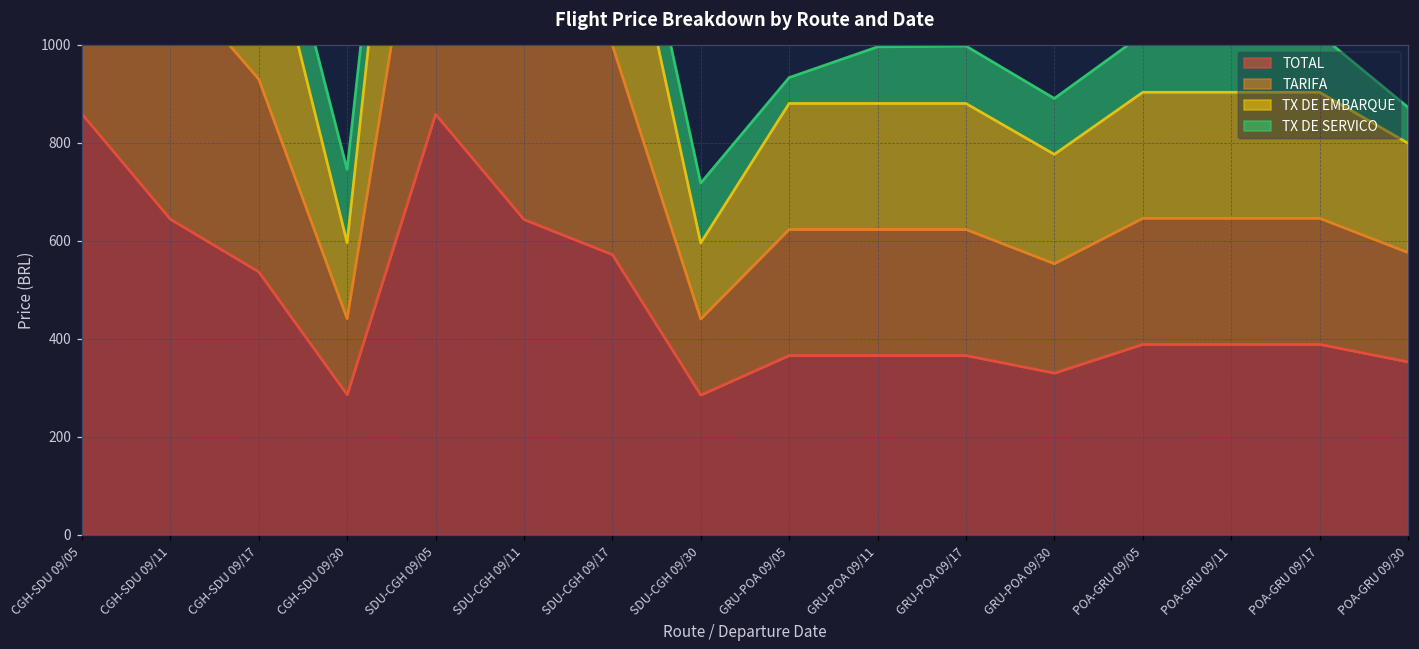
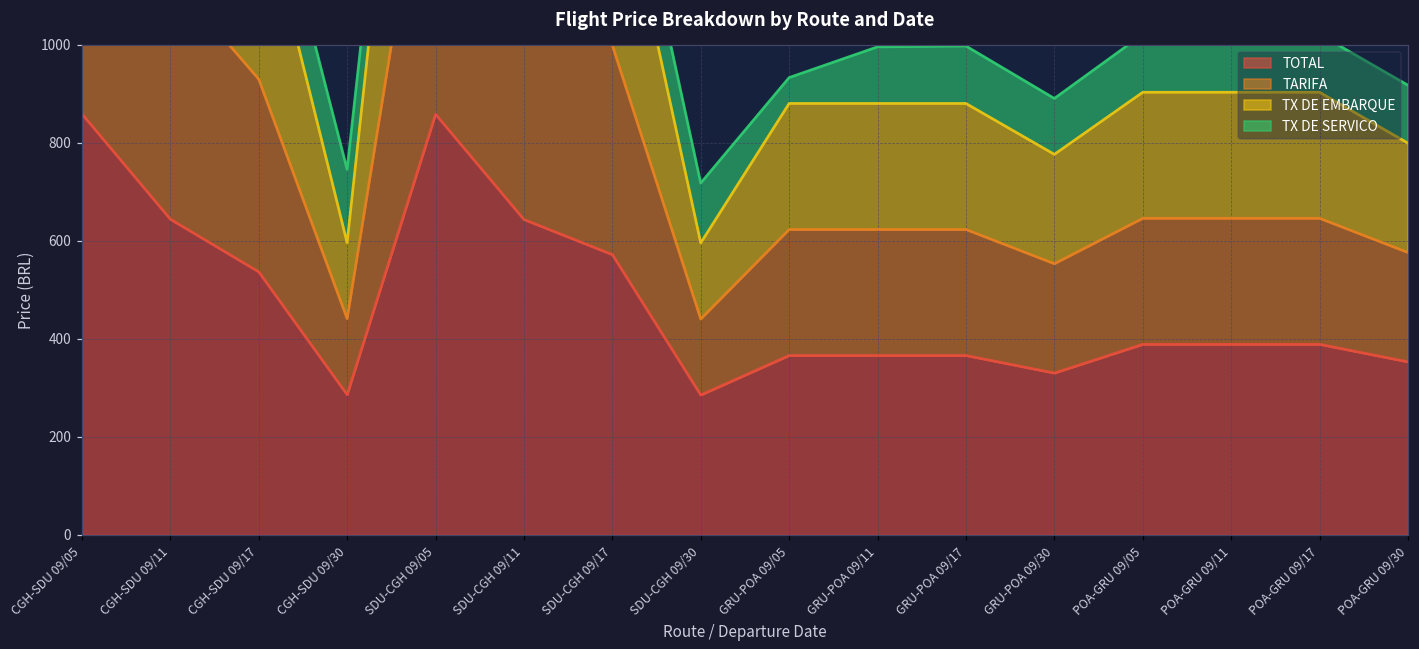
TX DE SERVICO, POA-GRU 09/30: 70 -> 120
